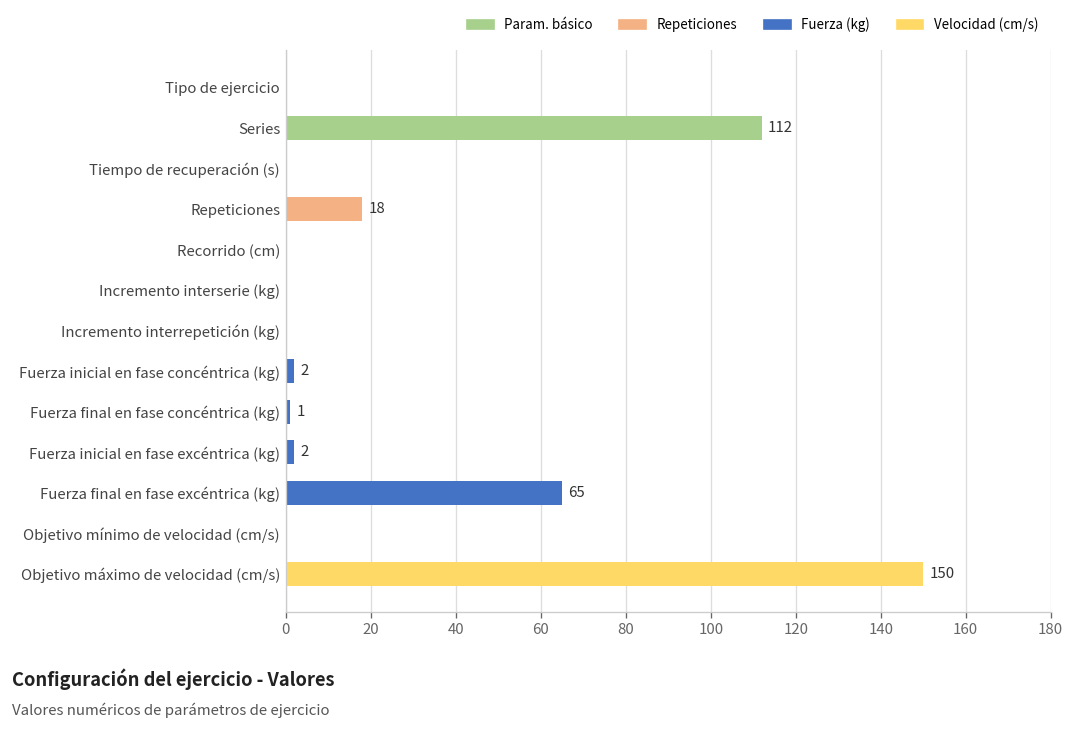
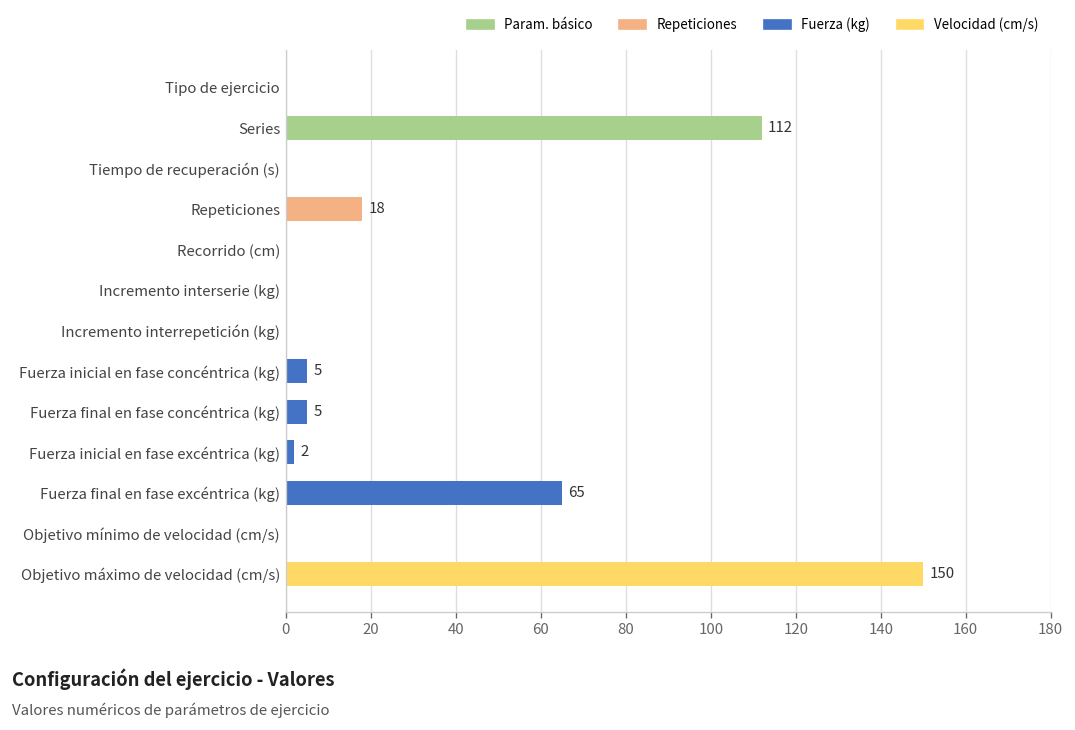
Fuerza inicial en fase concéntrica (kg): 2 -> 5
Fuerza final en fase concéntrica (kg): 1 -> 5
